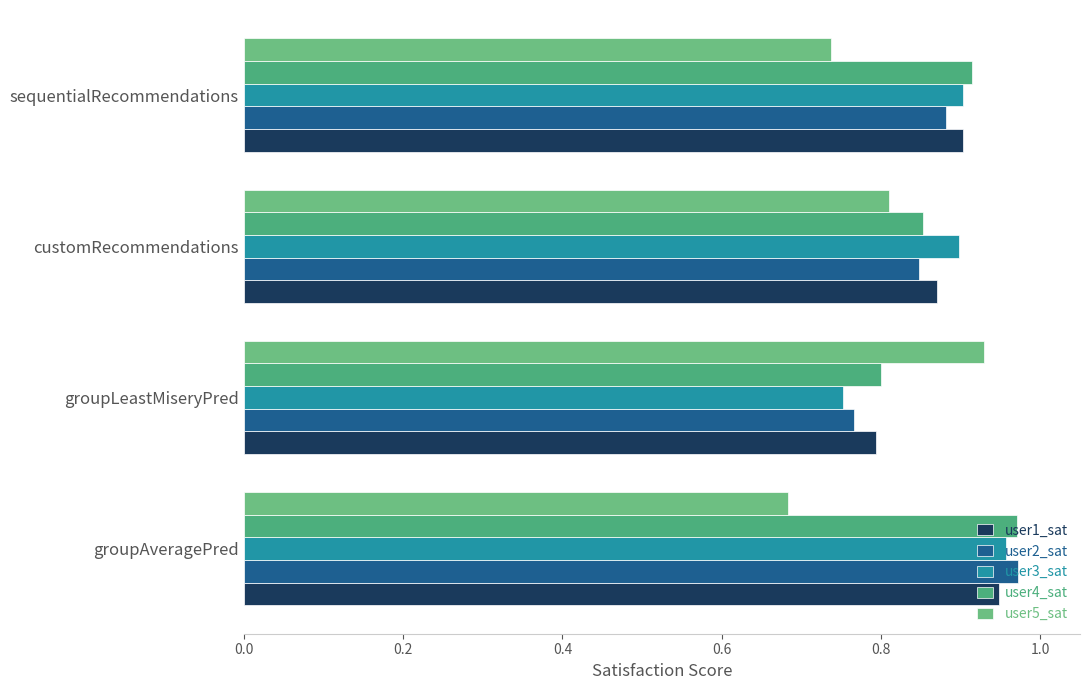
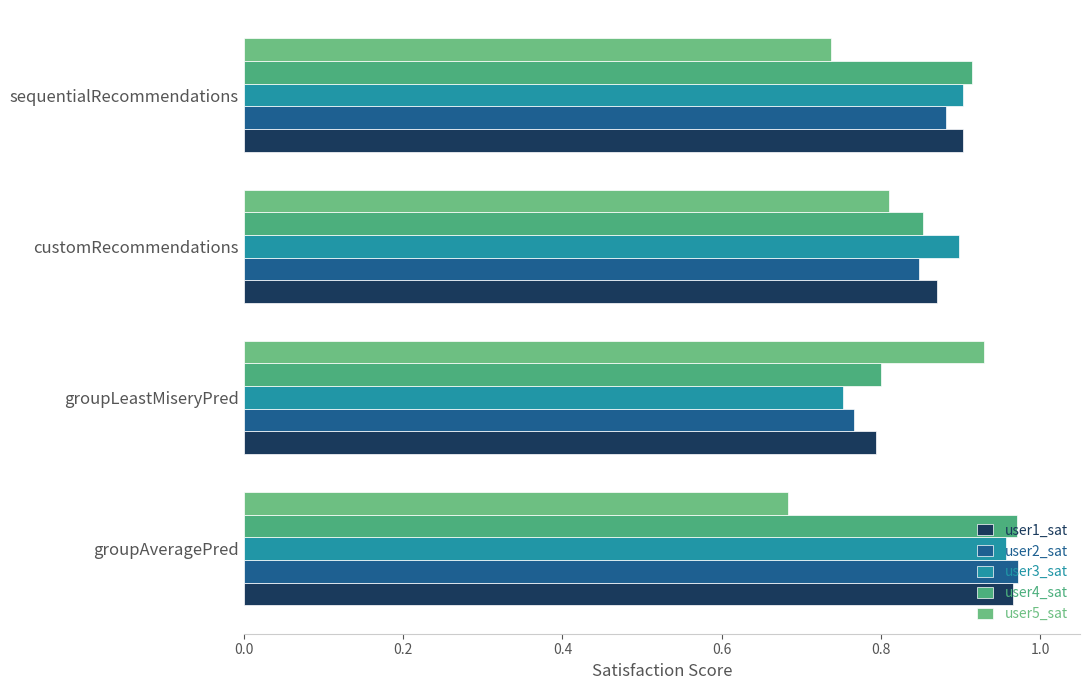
user1_sat, groupAveragePred: 0.95 -> 0.97
